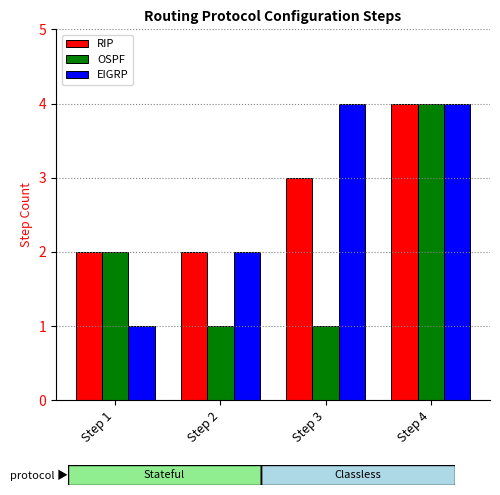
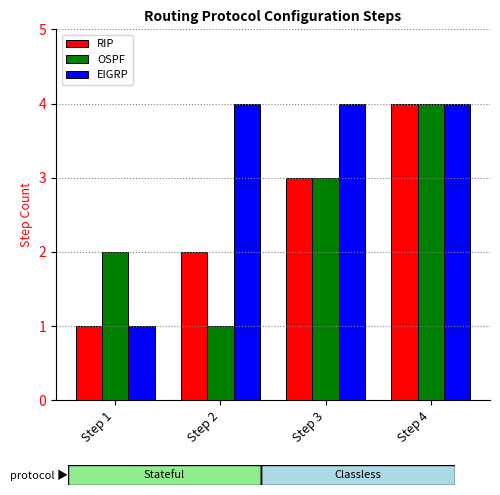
RIP, Step 1: 2 -> 1
EIGRP, Step 2: 2 -> 4
OSPF, Step 3: 1 -> 3
